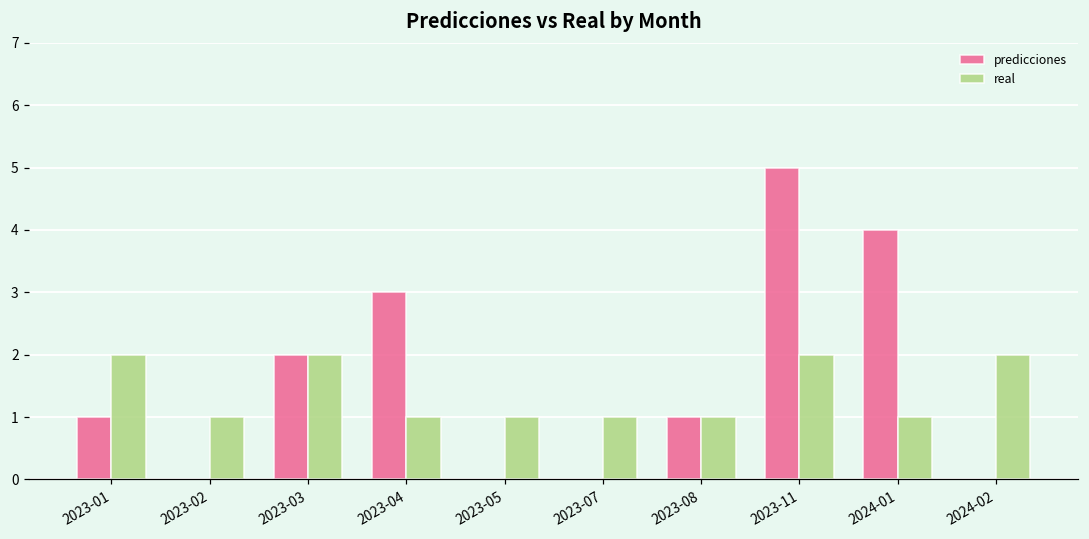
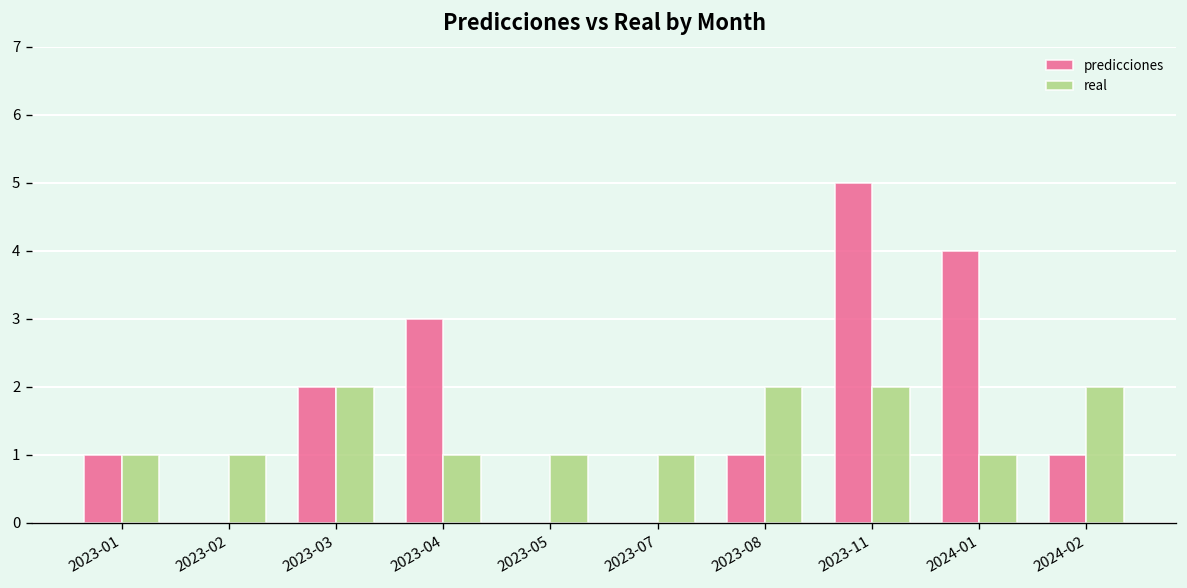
real, 2023-01: 2 -> 1
real, 2023-08: 1 -> 2
predicciones, 2024-02: 0 -> 1
